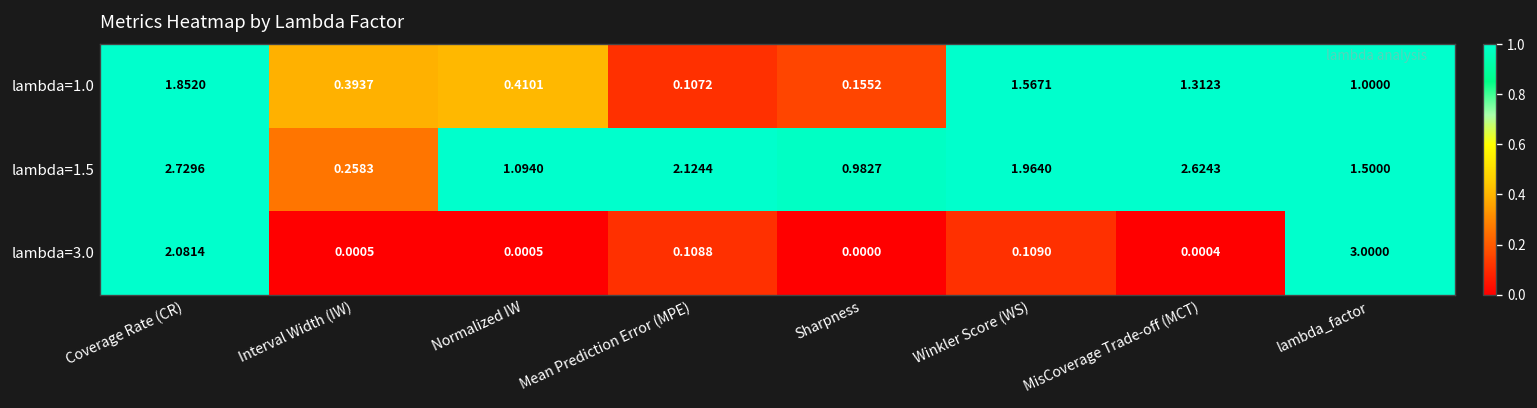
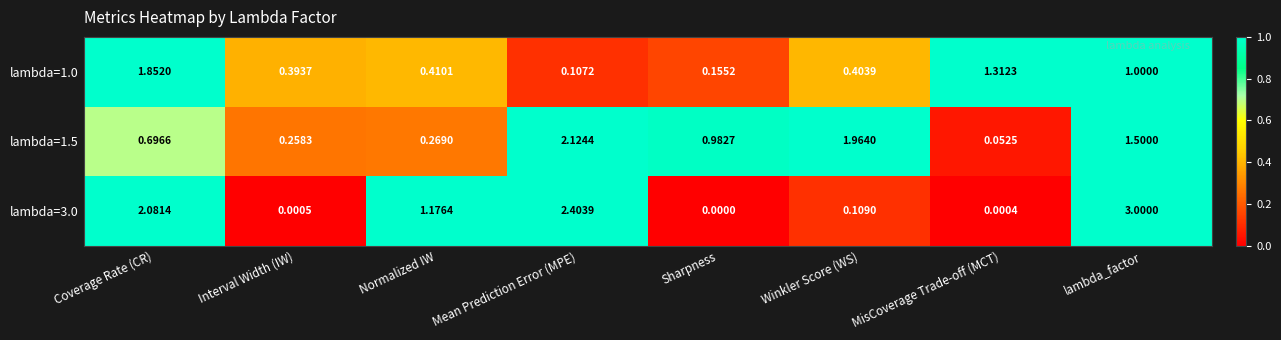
lambda=1.0, Winkler Score (WS): 1.5671 -> 0.4039
lambda=1.5, Coverage Rate (CR): 2.7296 -> 0.6966
lambda=1.5, Normalized IW: 1.0940 -> 0.2690
lambda=1.5, MisCoverage Trade-off (MCT): 2.6243 -> 0.0525
lambda=3.0, Normalized IW: 0.0005 -> 1.1764
lambda=3.0, Mean Prediction Error (MPE): 0.1088 -> 2.4039
